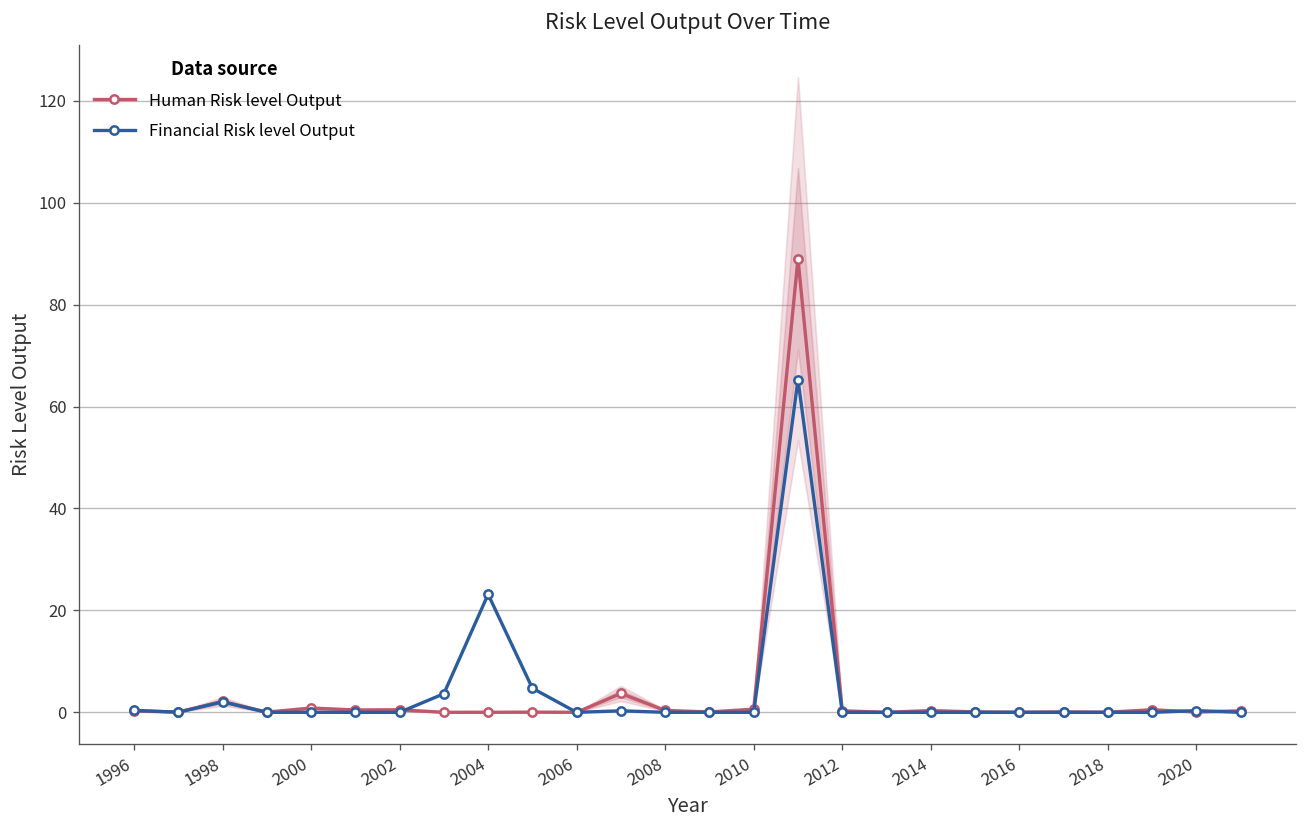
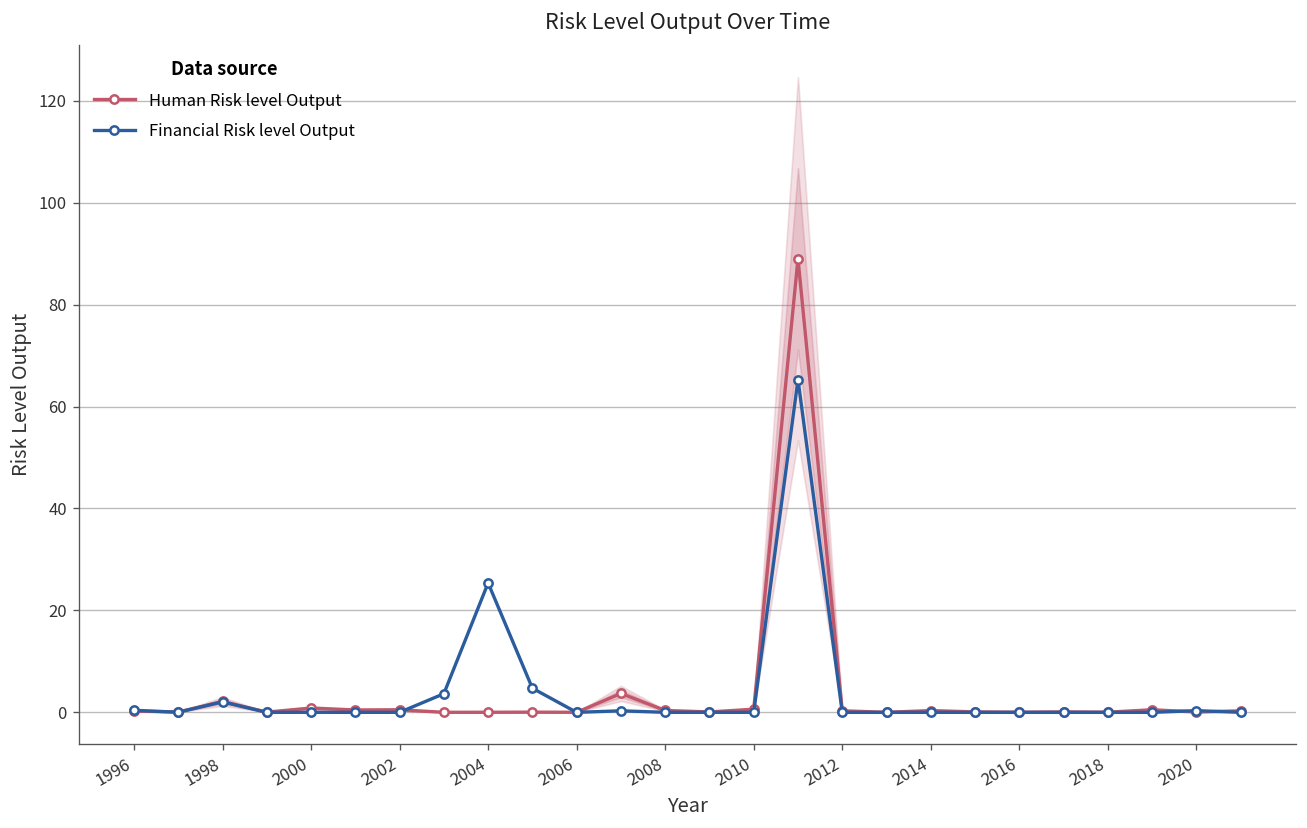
Financial Risk level Output, 2004: 23 -> 25
